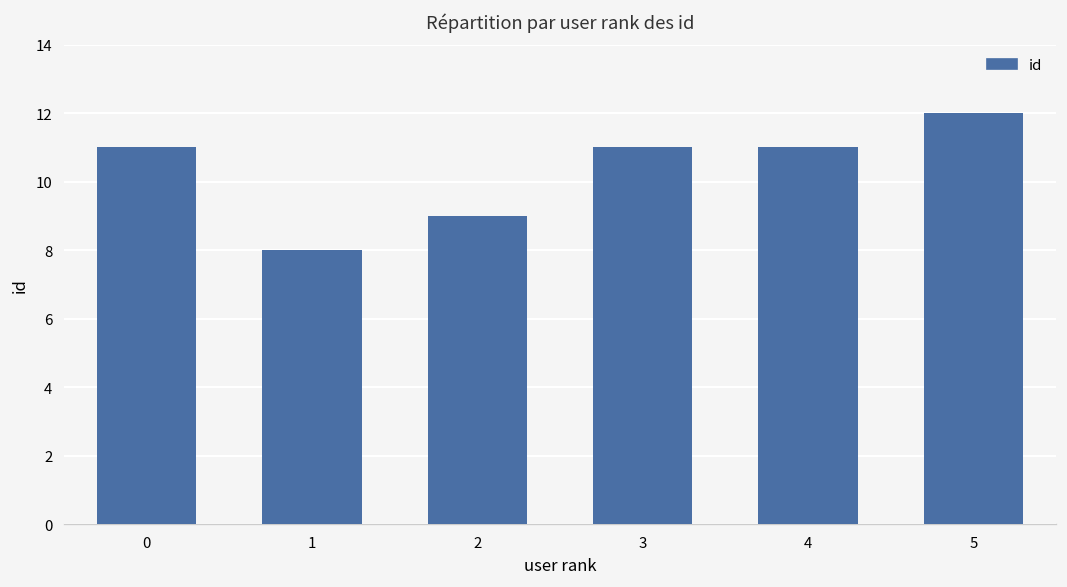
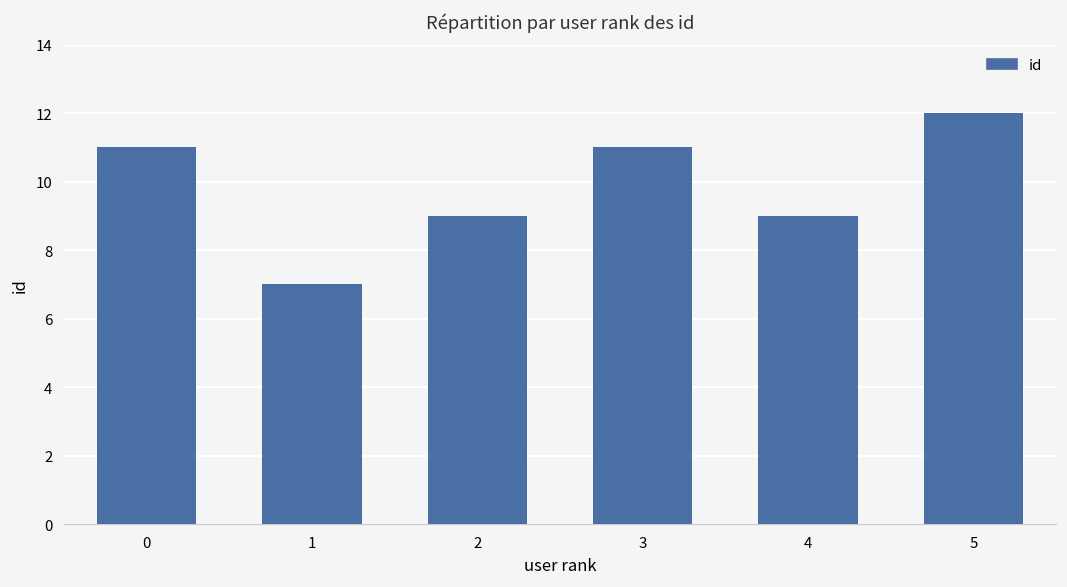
1: 8 -> 7
4: 11 -> 9
